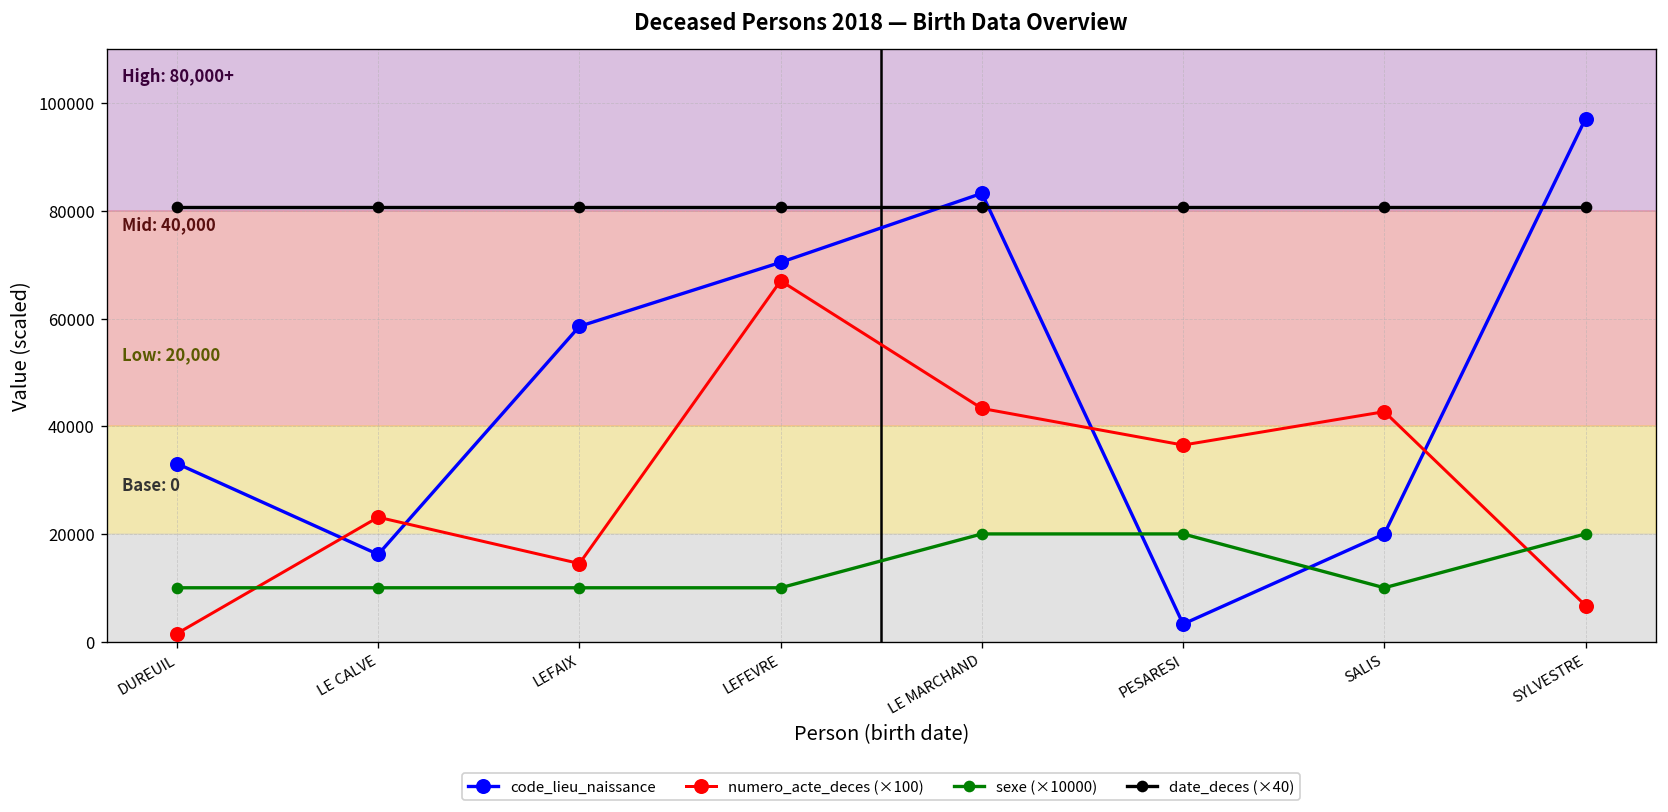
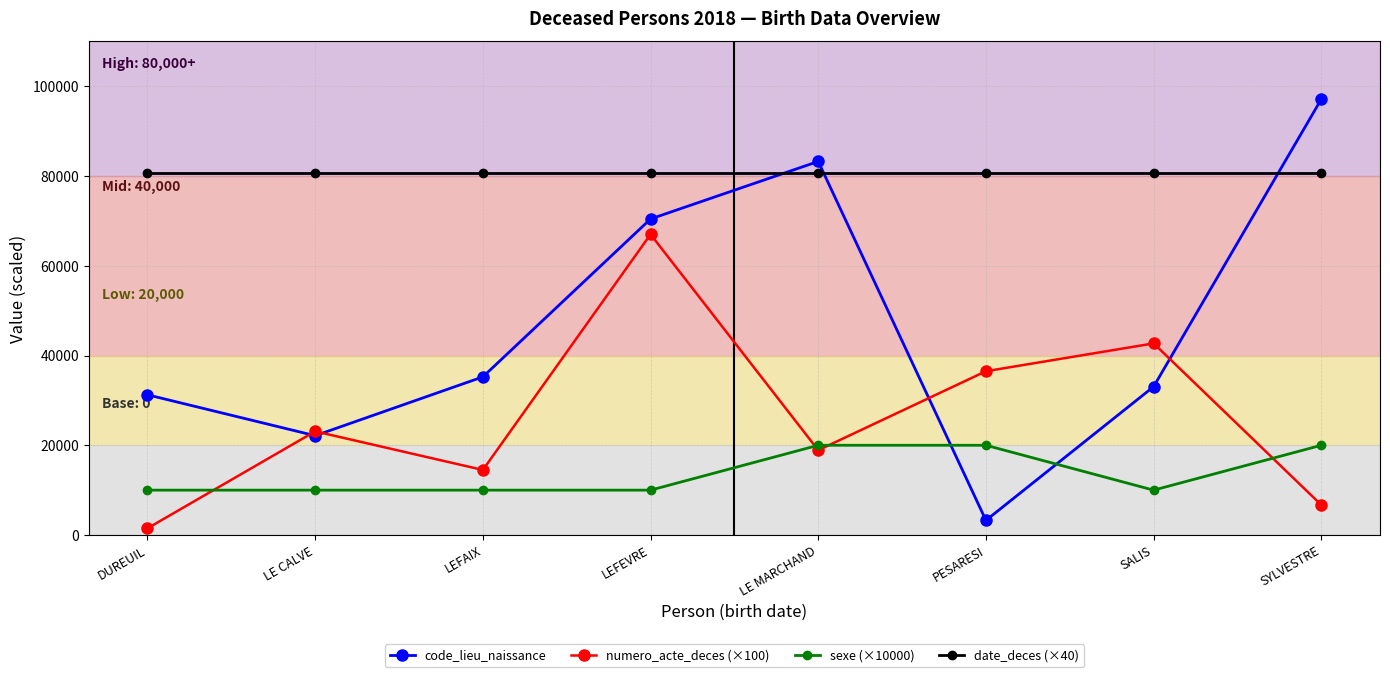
code_lieu_naissance, DUREUIL: 33000 -> 31000
code_lieu_naissance, LE CALVE: 16000 -> 22000
code_lieu_naissance, LEFAIX: 59000 -> 35000
numero_acte_deces (×100), LE MARCHAND: 43000 -> 19000
code_lieu_naissance, SALIS: 20000 -> 33000
